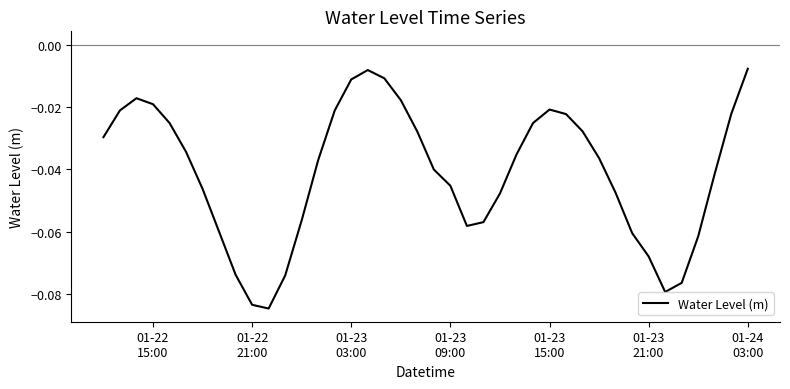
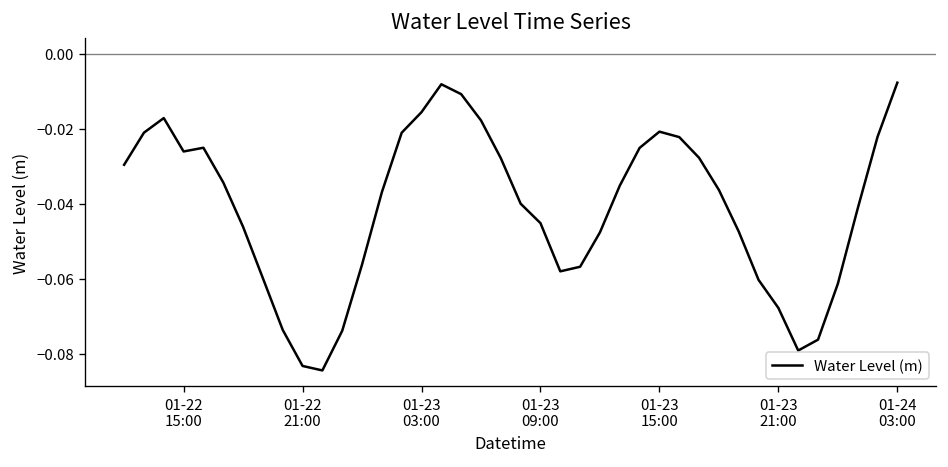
01-22 15:00: -0.019 -> -0.026
01-23 03:00: -0.011 -> -0.016
